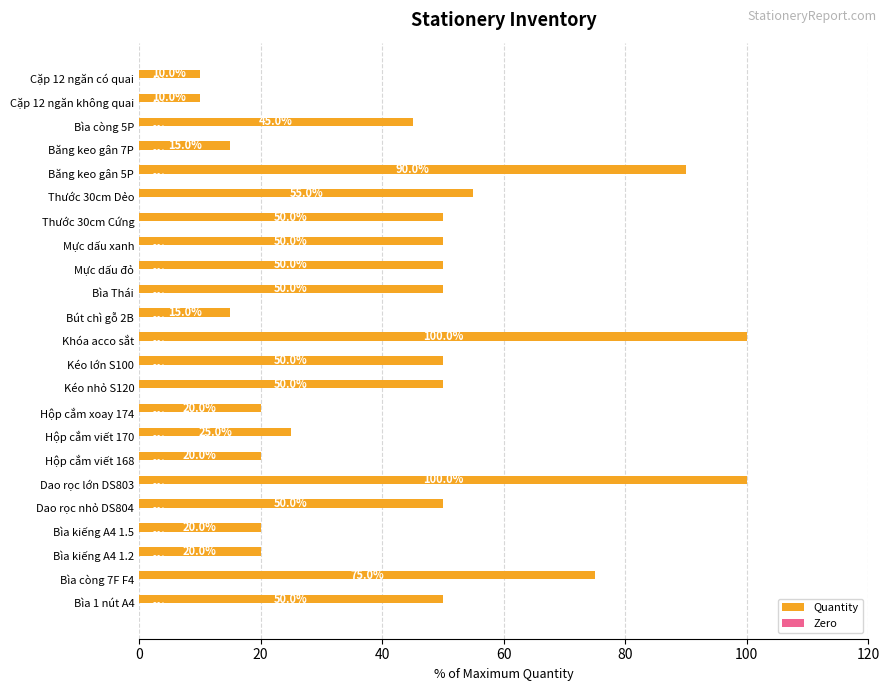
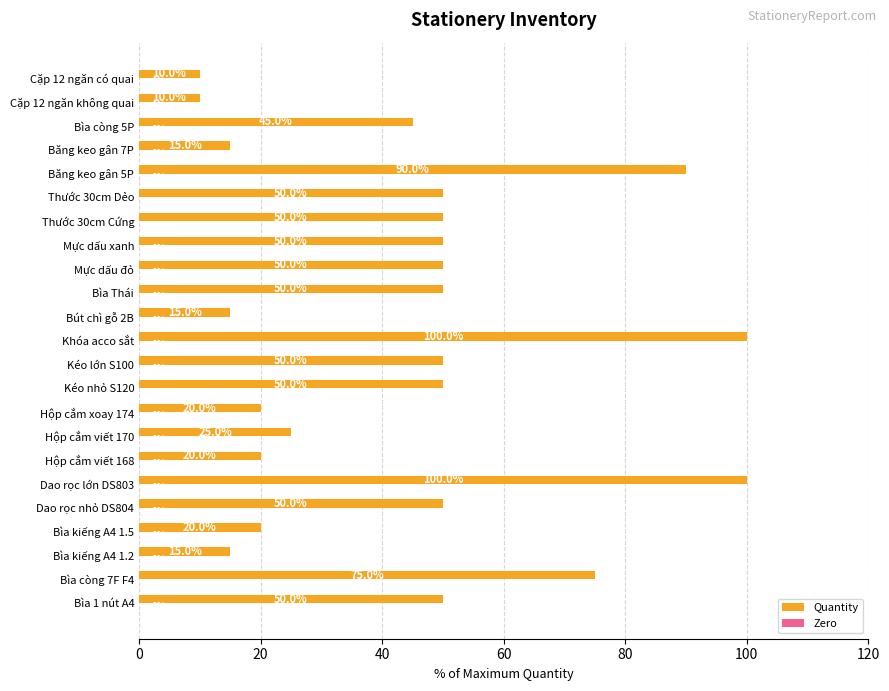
Quantity, Thước 30cm Dẻo: 55 -> 50
Quantity, Bìa kiếng A4 1.2: 20.0% -> 15.0%
